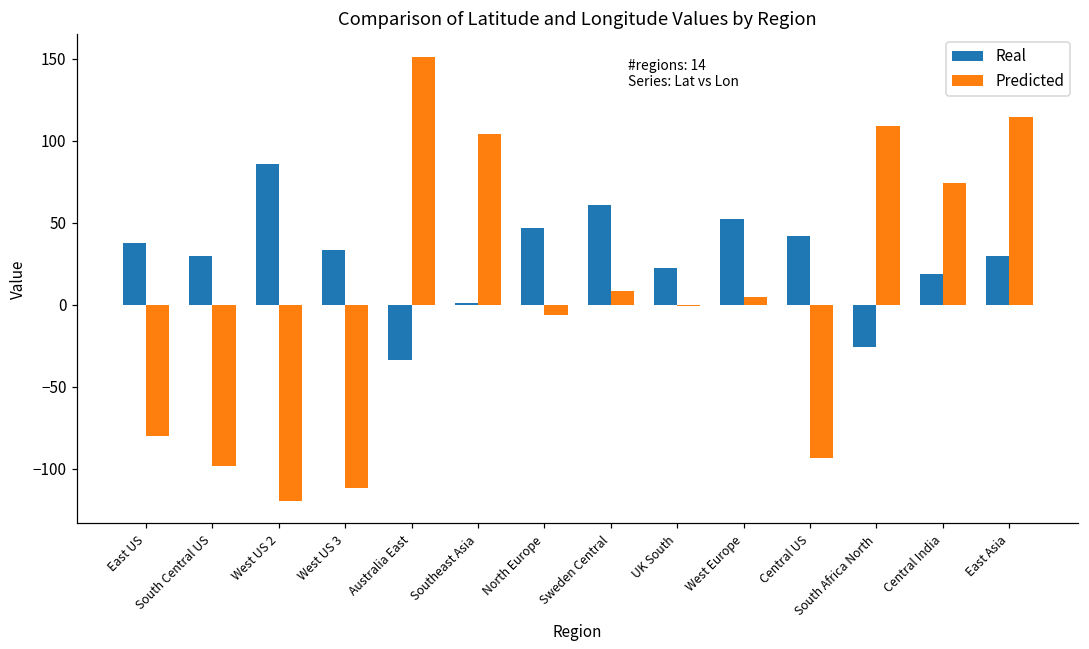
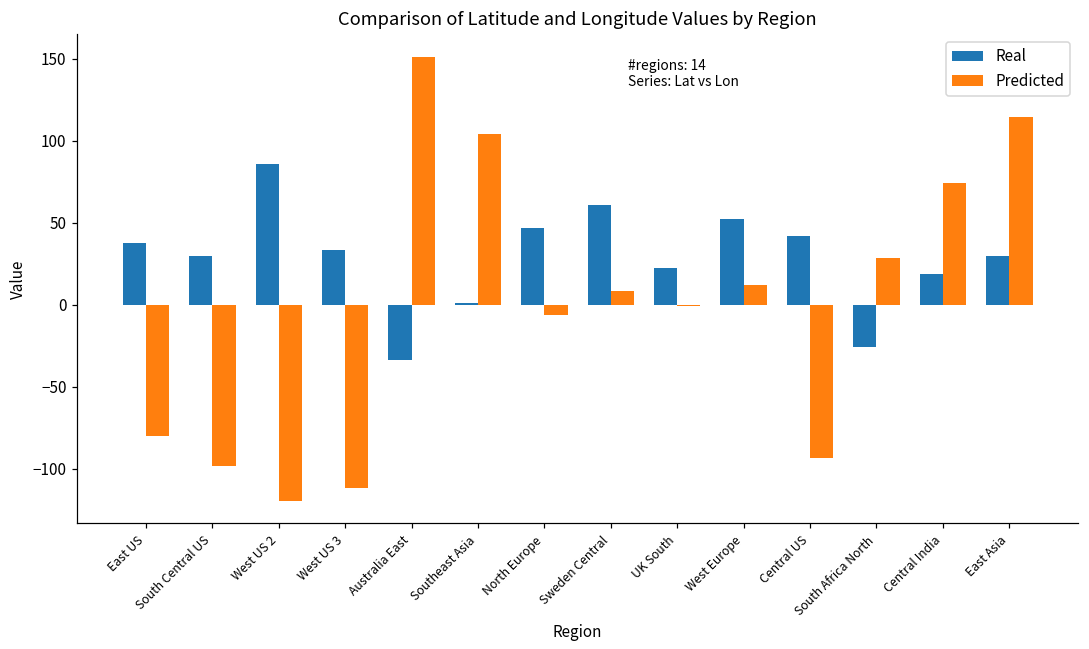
Predicted, West Europe: 5 -> 12
Predicted, South Africa North: 109 -> 28
